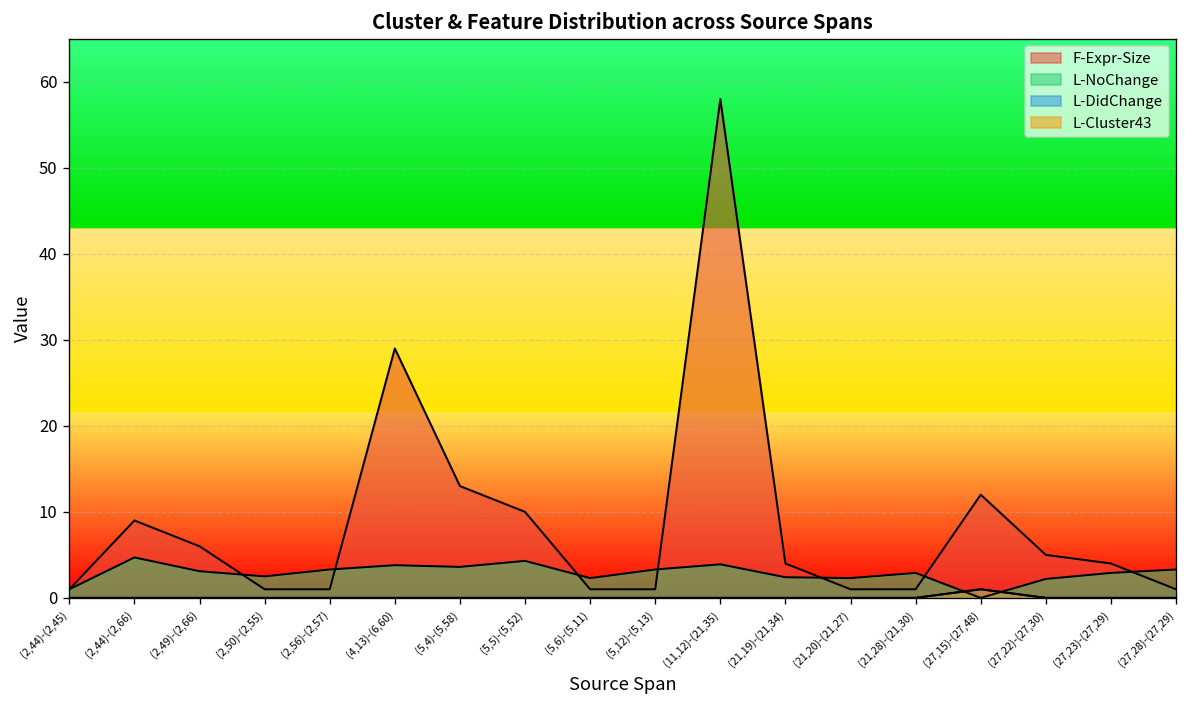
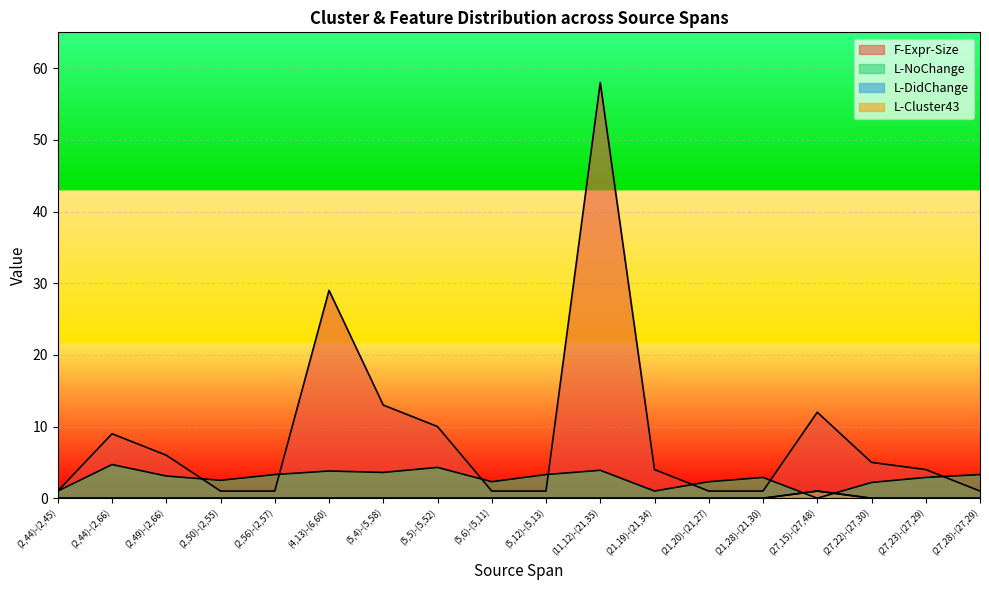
L-NoChange, (21,19)-(21,34): 2 -> 1
